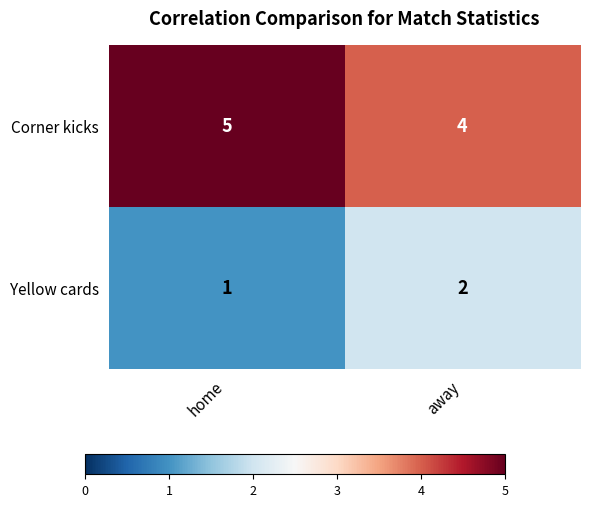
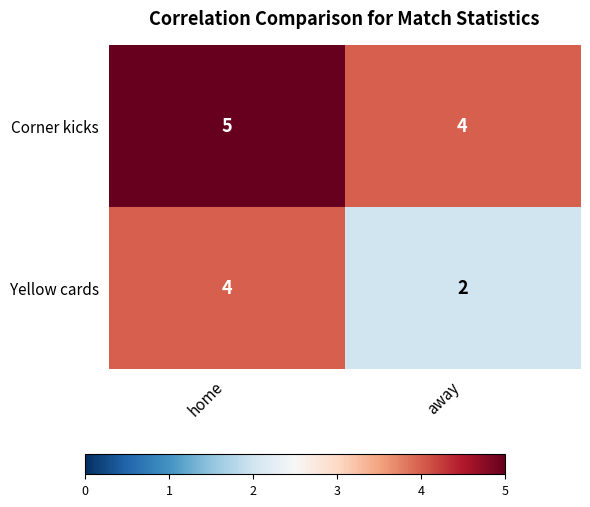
Yellow cards, home: 1 -> 4
